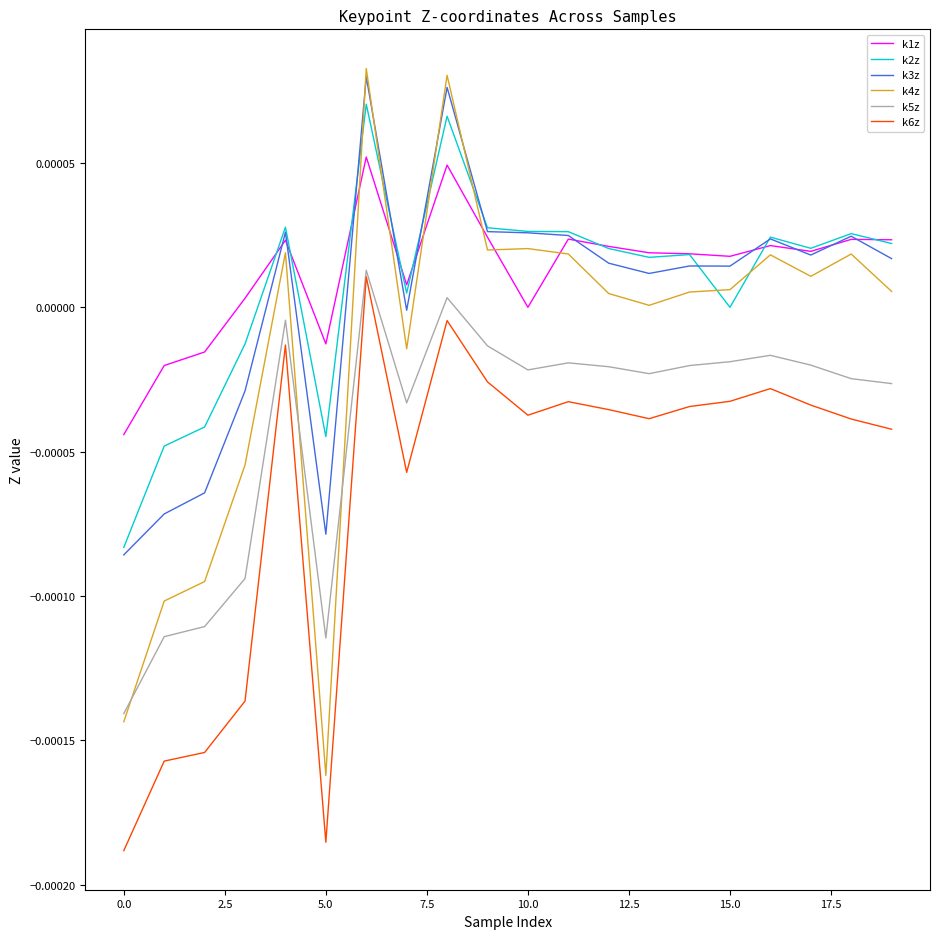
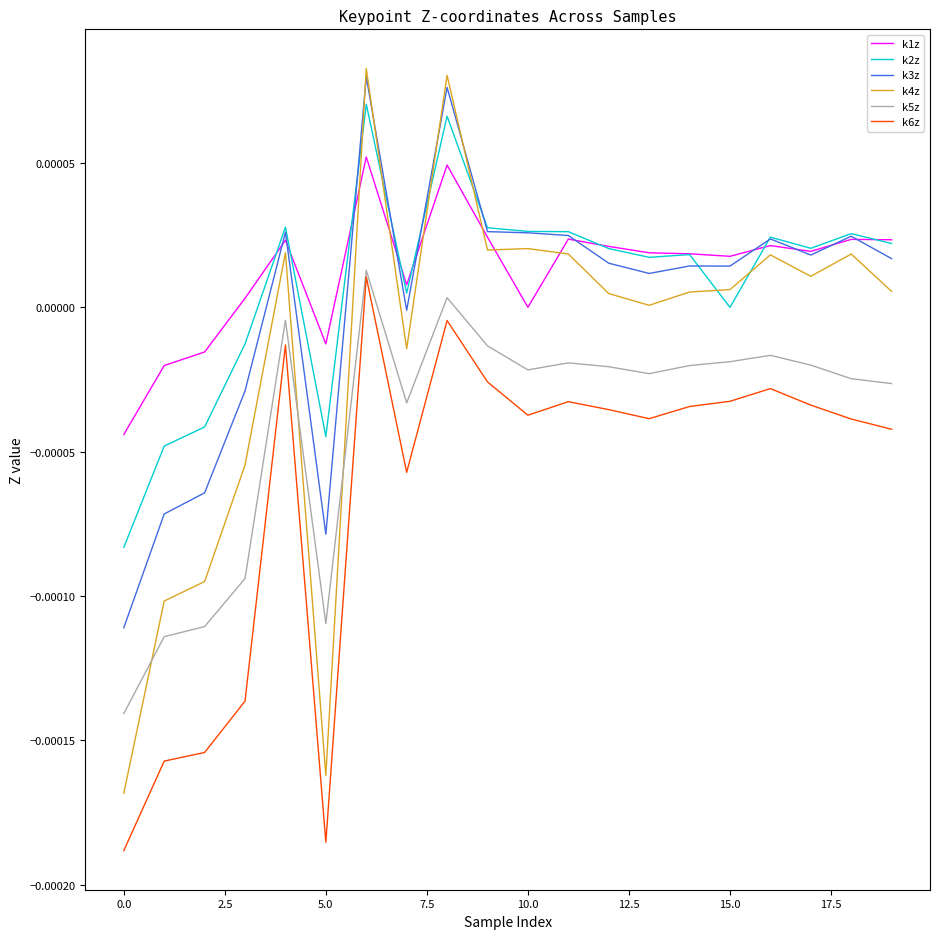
k3z, 0.0: -0.000086 -> -0.000111
k4z, 0.0: -0.000144 -> -0.000168
k5z, 5.0: -0.000115 -> -0.000110
